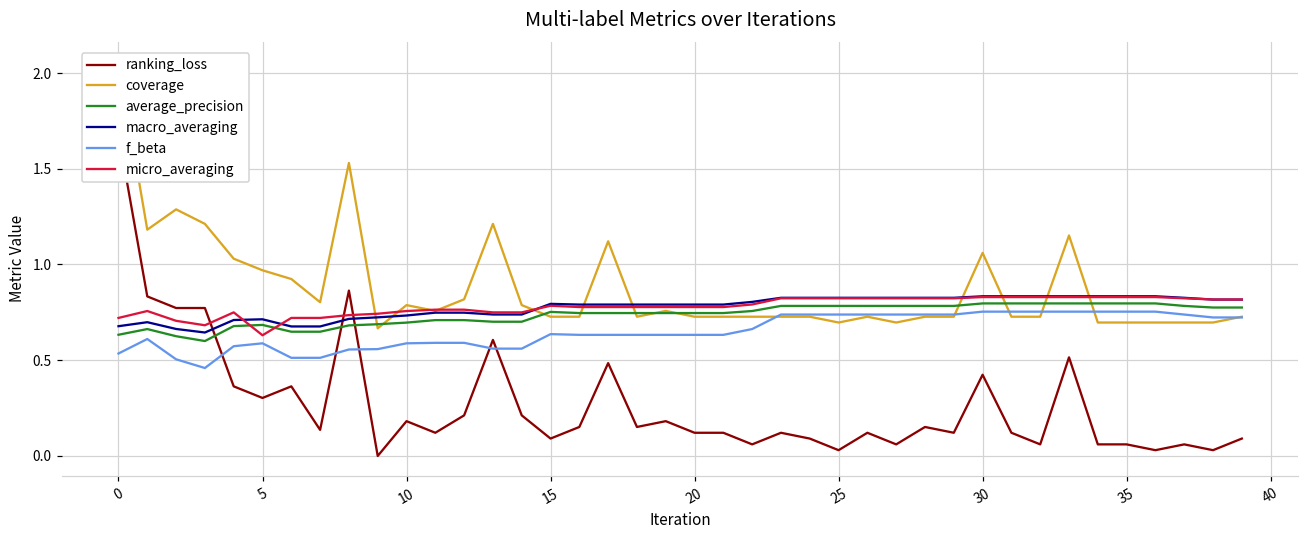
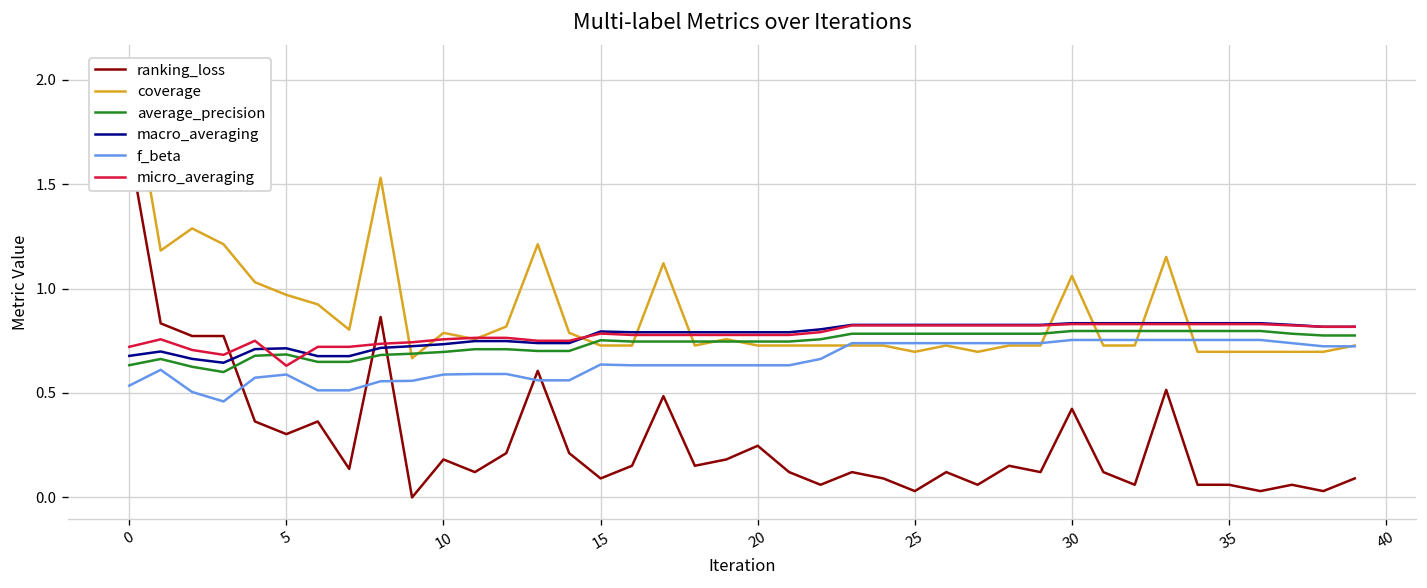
ranking_loss, 20: 0.12 -> 0.25
